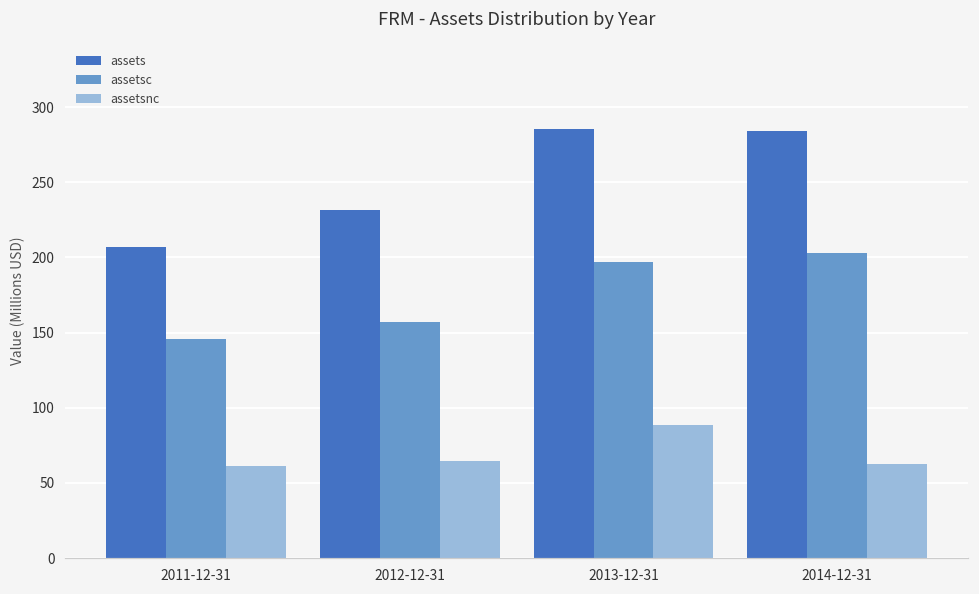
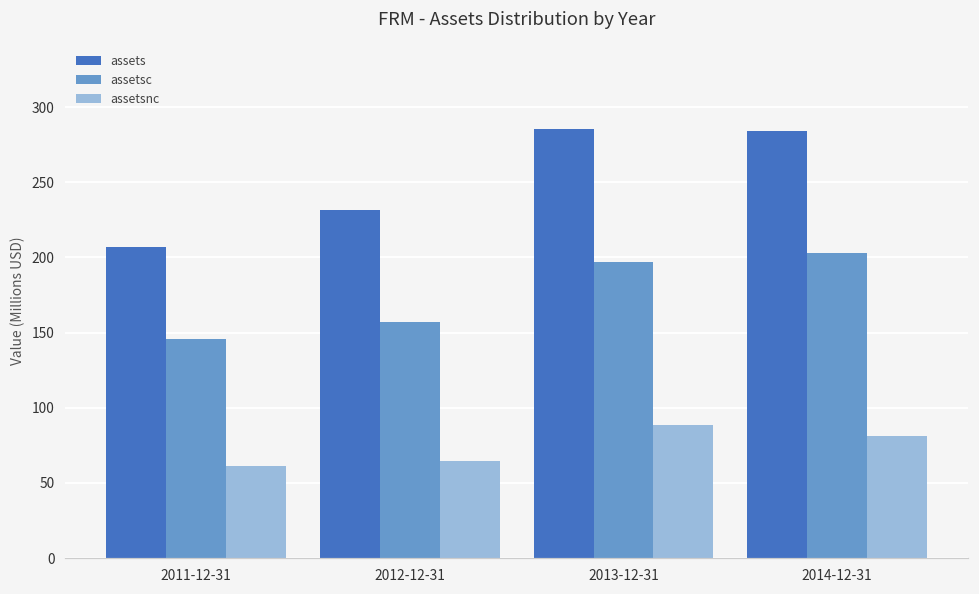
assetsnc, 2014-12-31: 62 -> 81
